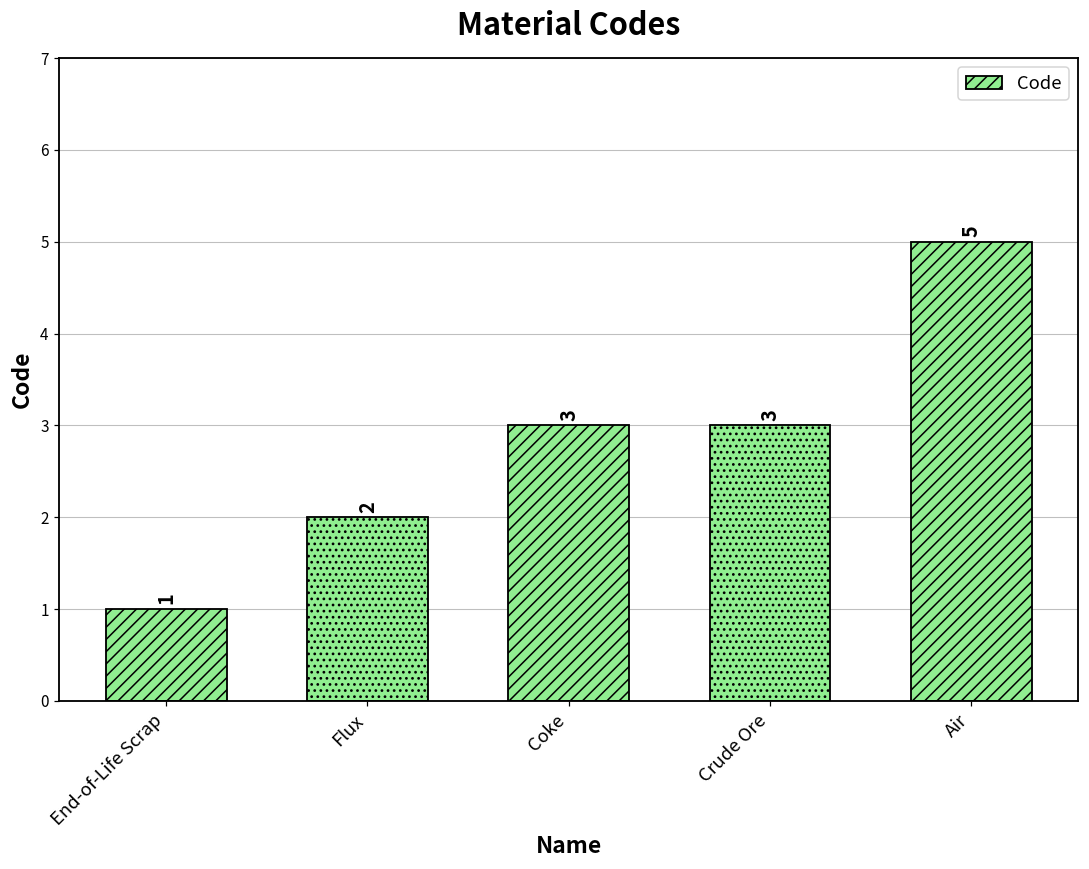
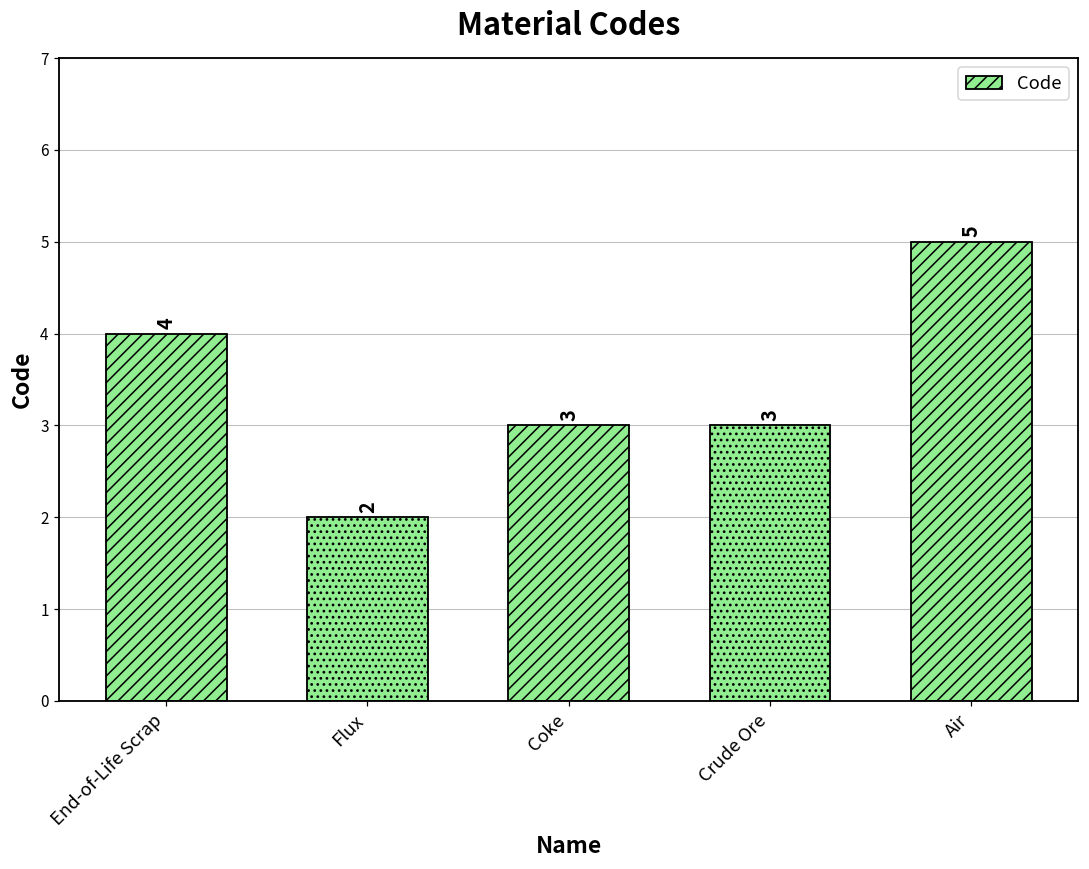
End-of-Life Scrap: 1 -> 4
